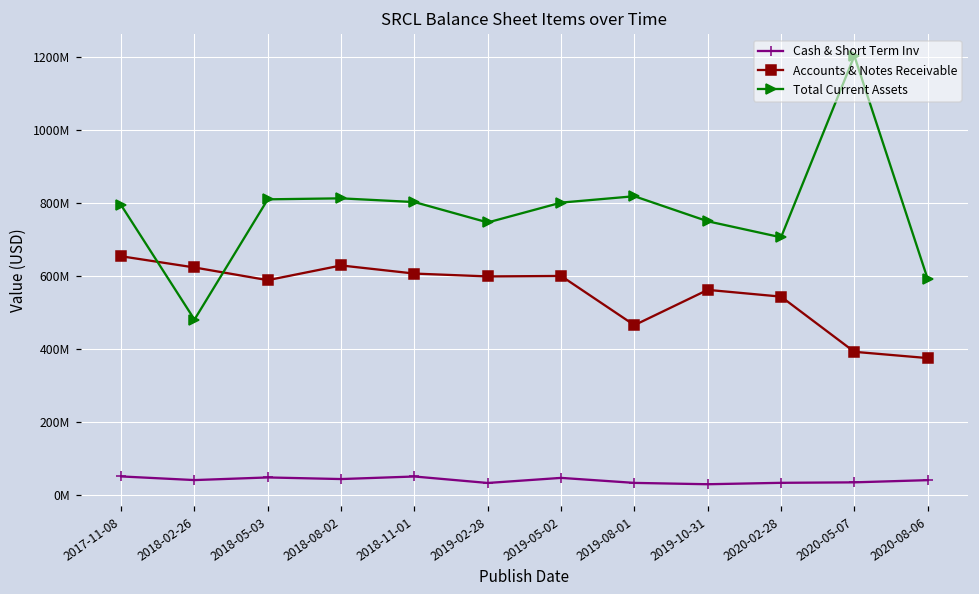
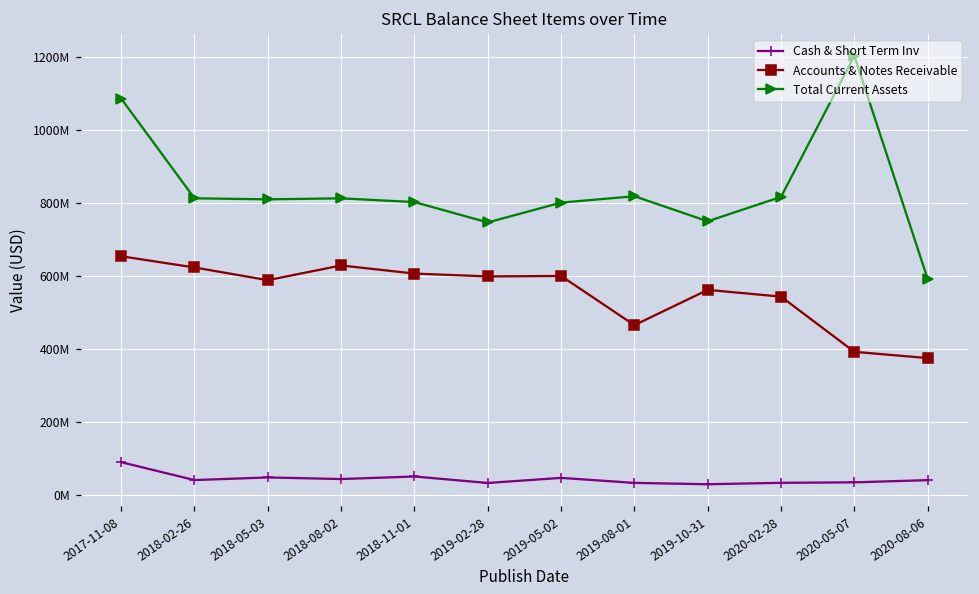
Cash & Short Term Inv, 2017-11-08: 50000000 -> 90000000
Total Current Assets, 2017-11-08: 790000000 -> 1090000000
Total Current Assets, 2018-02-26: 480000000 -> 810000000
Total Current Assets, 2020-02-28: 710000000 -> 820000000
